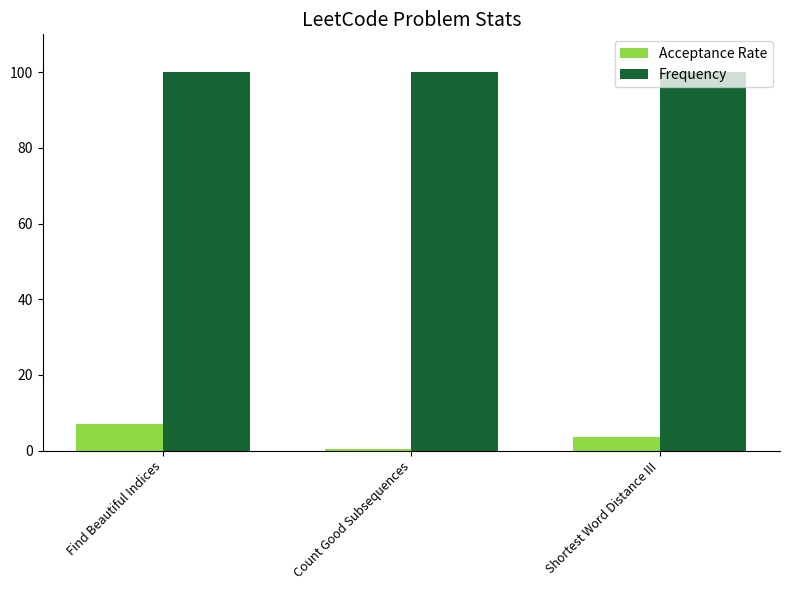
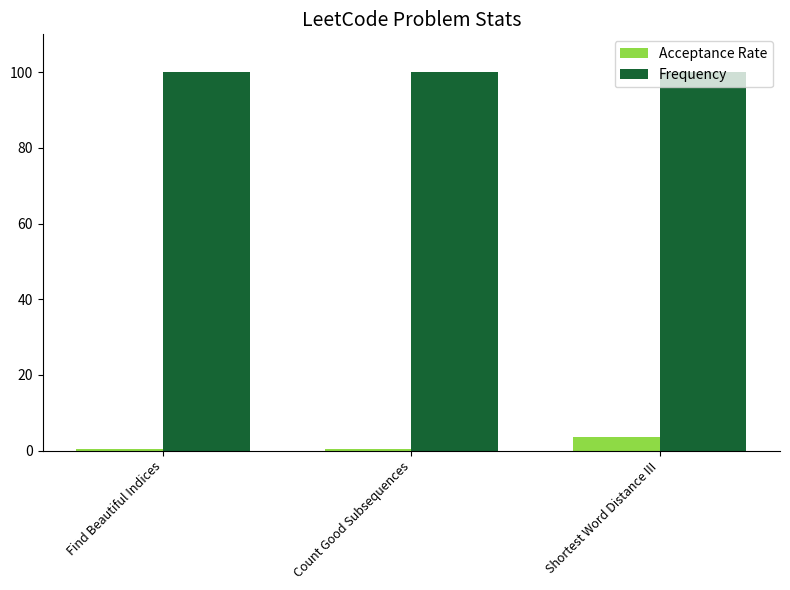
Acceptance Rate, Find Beautiful Indices: 7 -> 0
